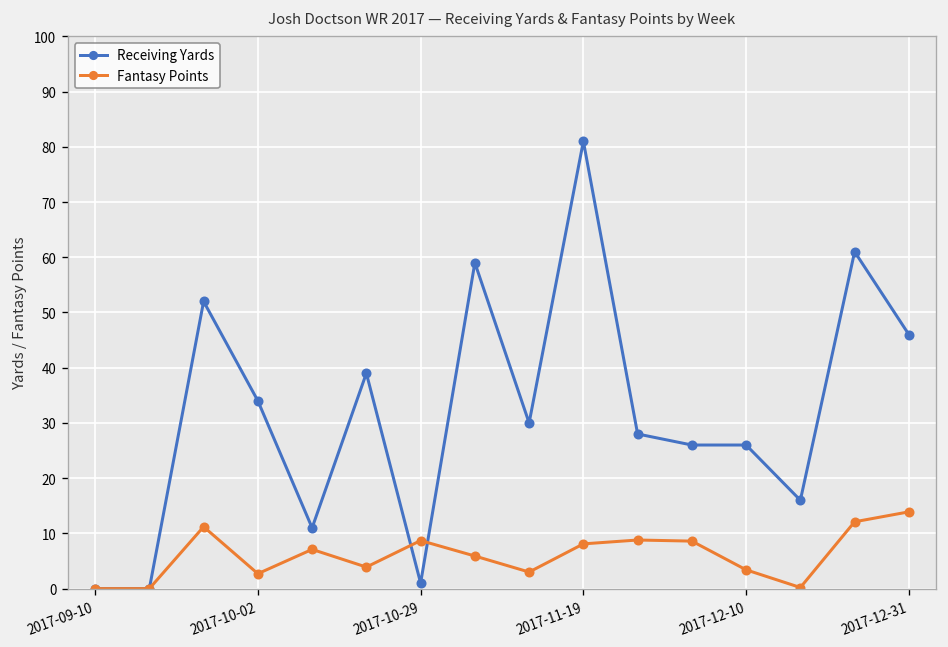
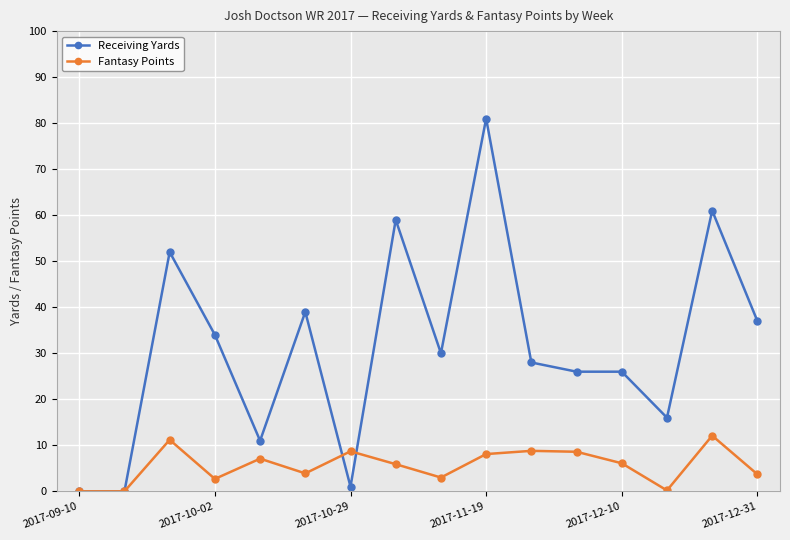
Fantasy Points, 2017-12-10: 3 -> 6
Receiving Yards, 2017-12-31: 46 -> 37
Fantasy Points, 2017-12-31: 14 -> 4
